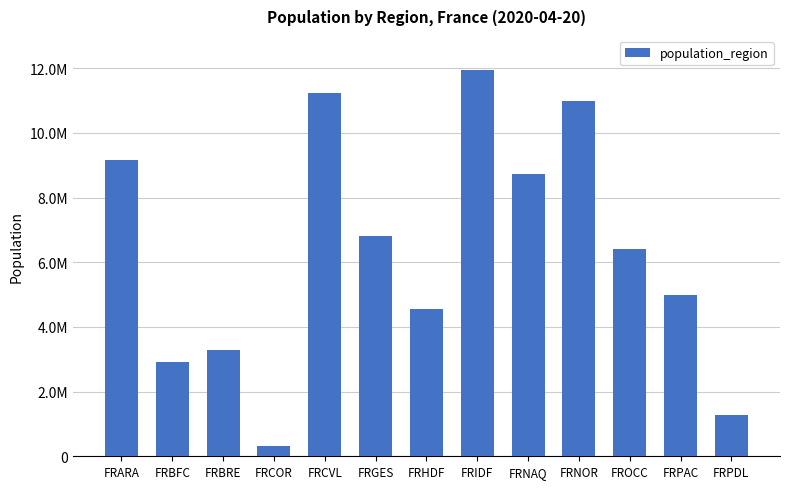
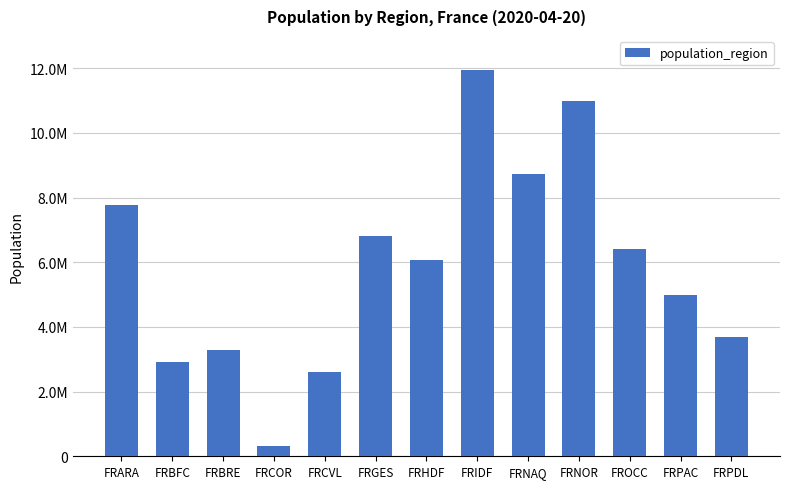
FRARA: 9200000 -> 7800000
FRCVL: 11200000 -> 2600000
FRHDF: 4600000 -> 6100000
FRPDL: 1300000 -> 3700000
